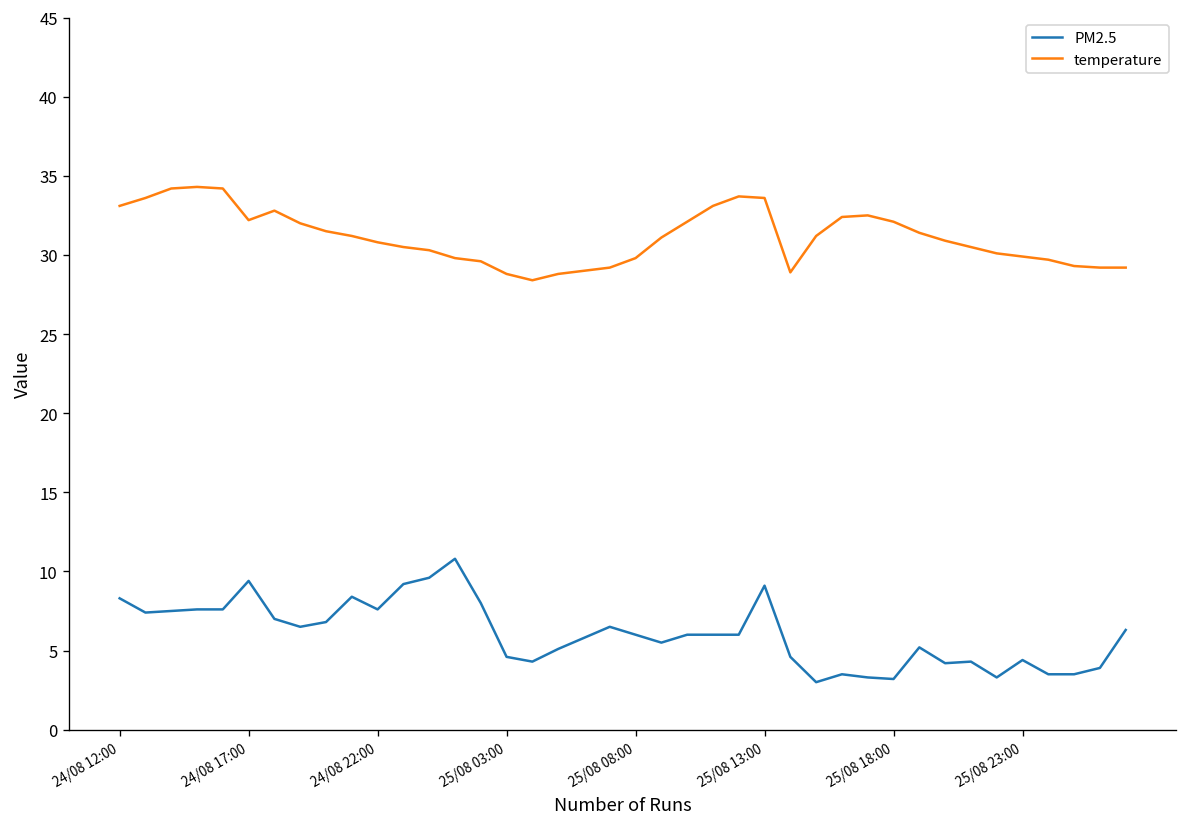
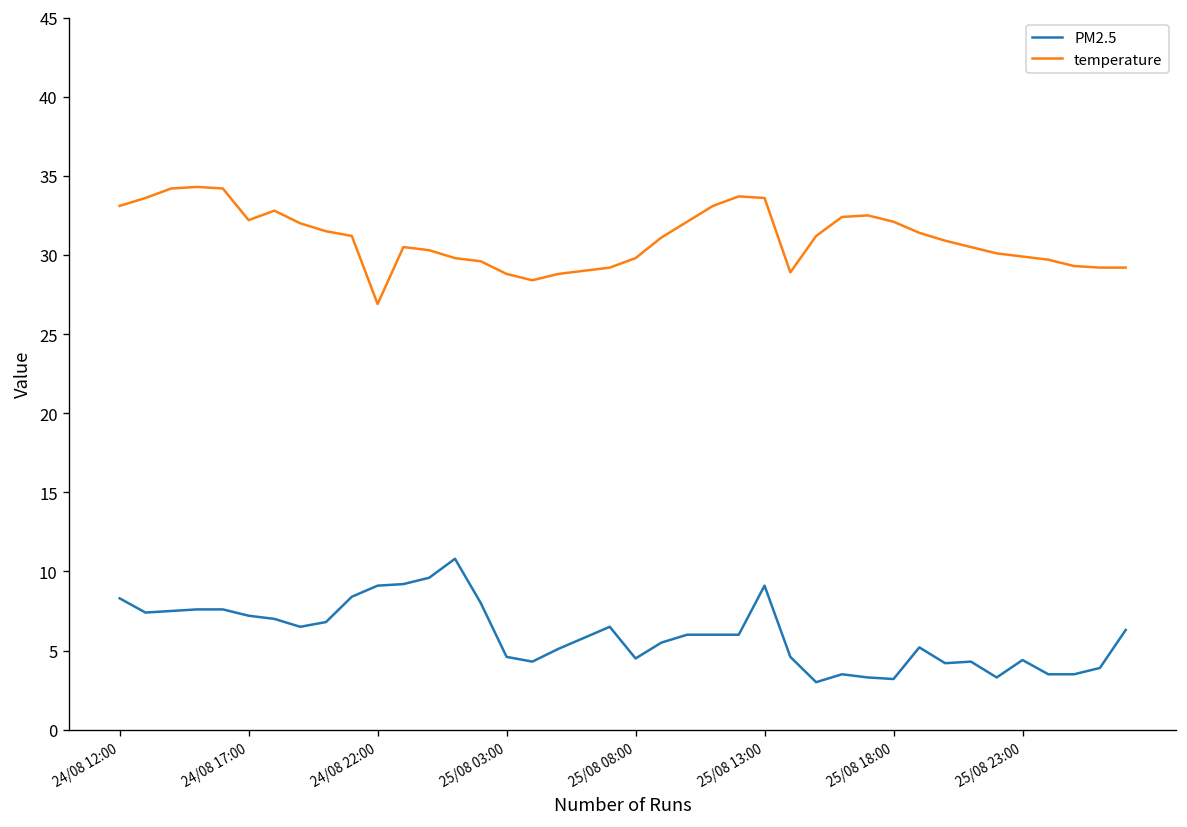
PM2.5, 24/08 17:00: 9.4 -> 7.2
PM2.5, 24/08 22:00: 7.6 -> 9.1
temperature, 24/08 22:00: 30.8 -> 26.9
PM2.5, 25/08 08:00: 6.0 -> 4.5
